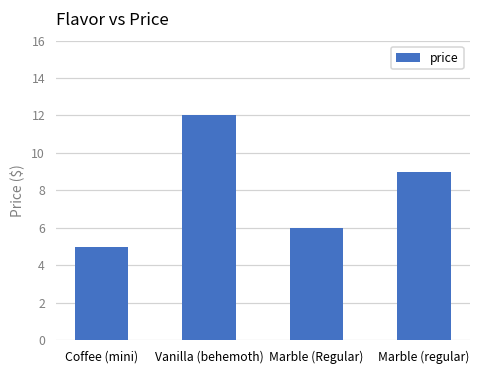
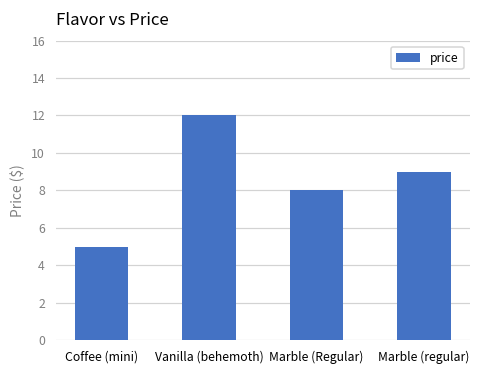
Marble (Regular): 6 -> 8
